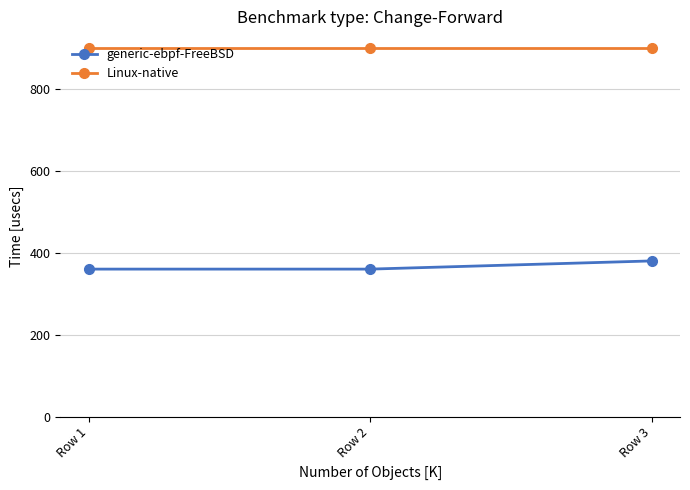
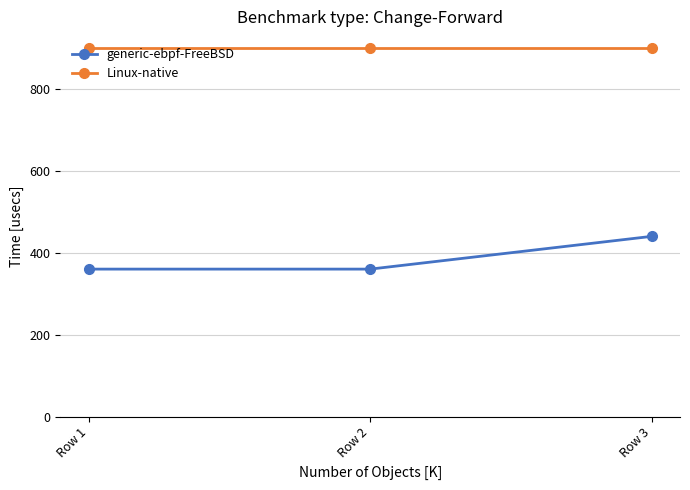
generic-ebpf-FreeBSD, Row 3: 380 -> 440
